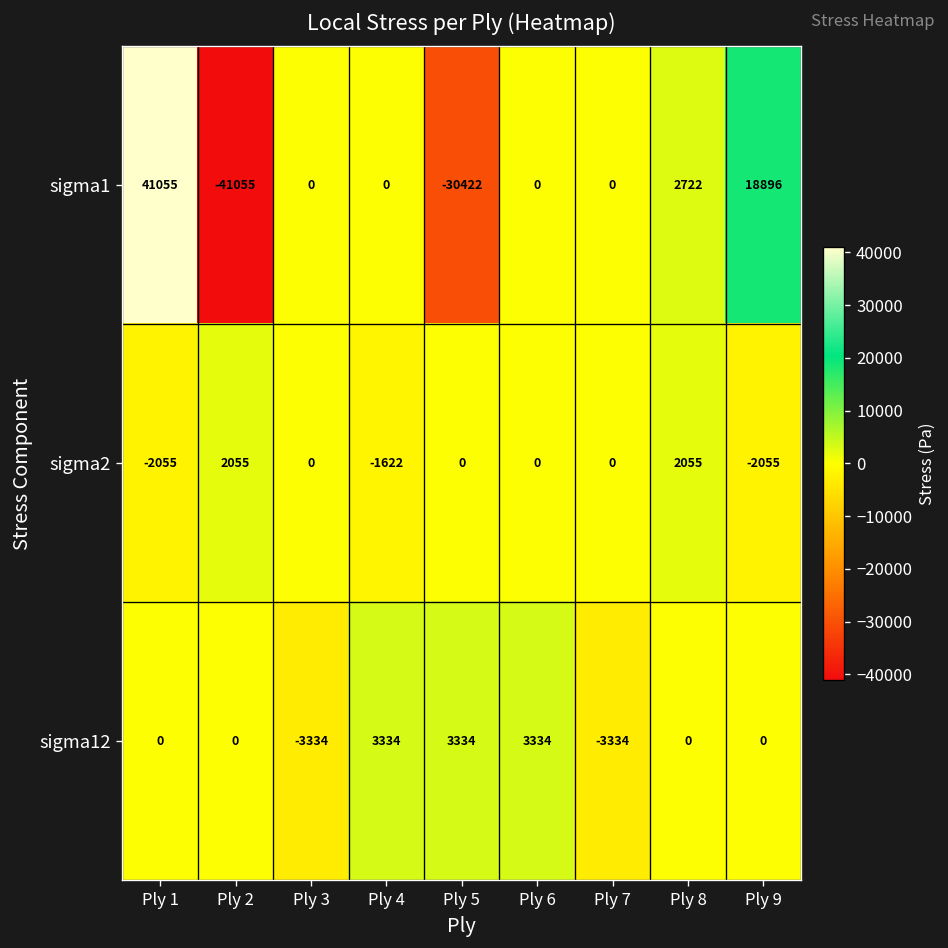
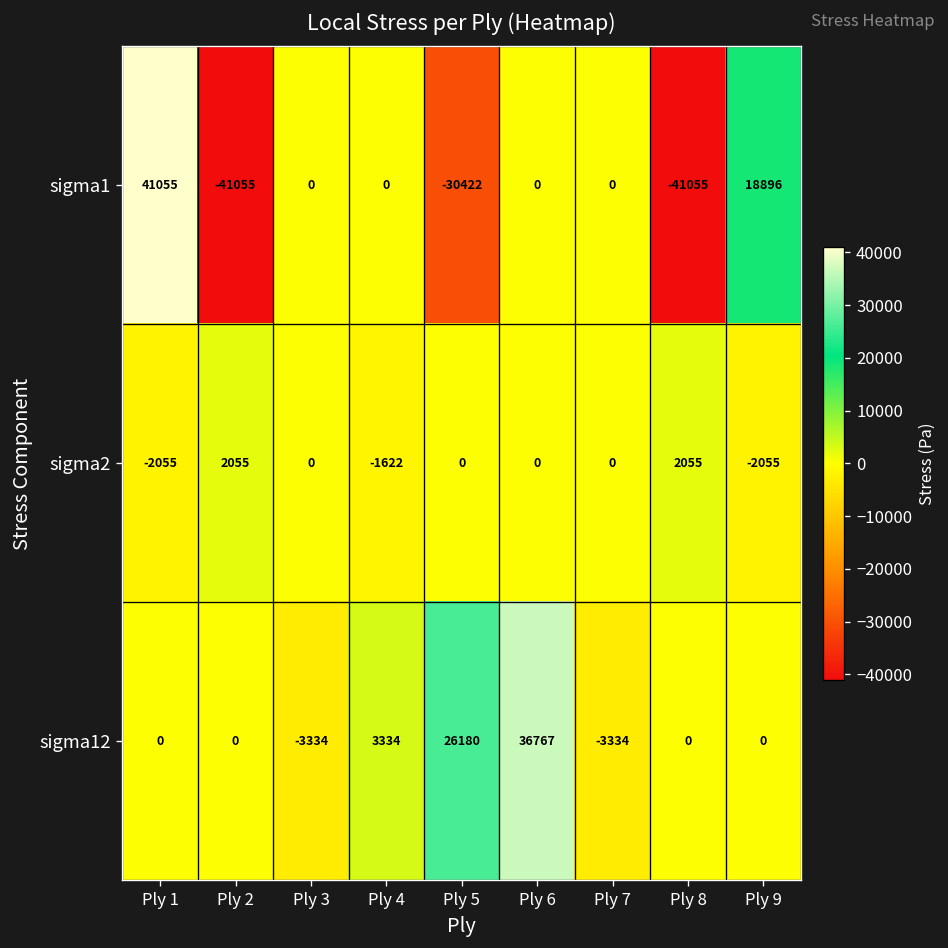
sigma1, Ply 8: 2722 -> -41055
sigma12, Ply 5: 3334 -> 26180
sigma12, Ply 6: 3334 -> 36767
